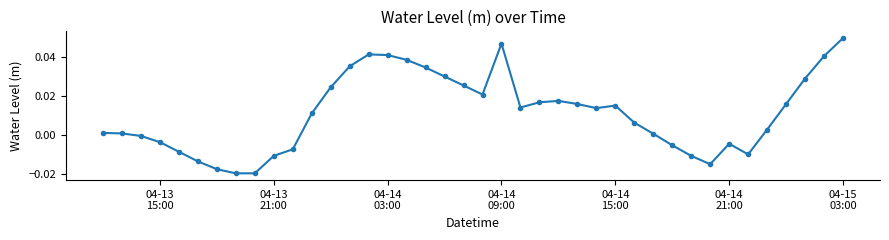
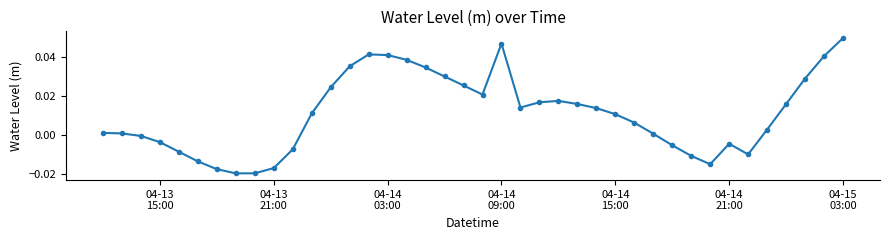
04-13 21:00: -0.011 -> -0.017
04-14 15:00: 0.015 -> 0.011
